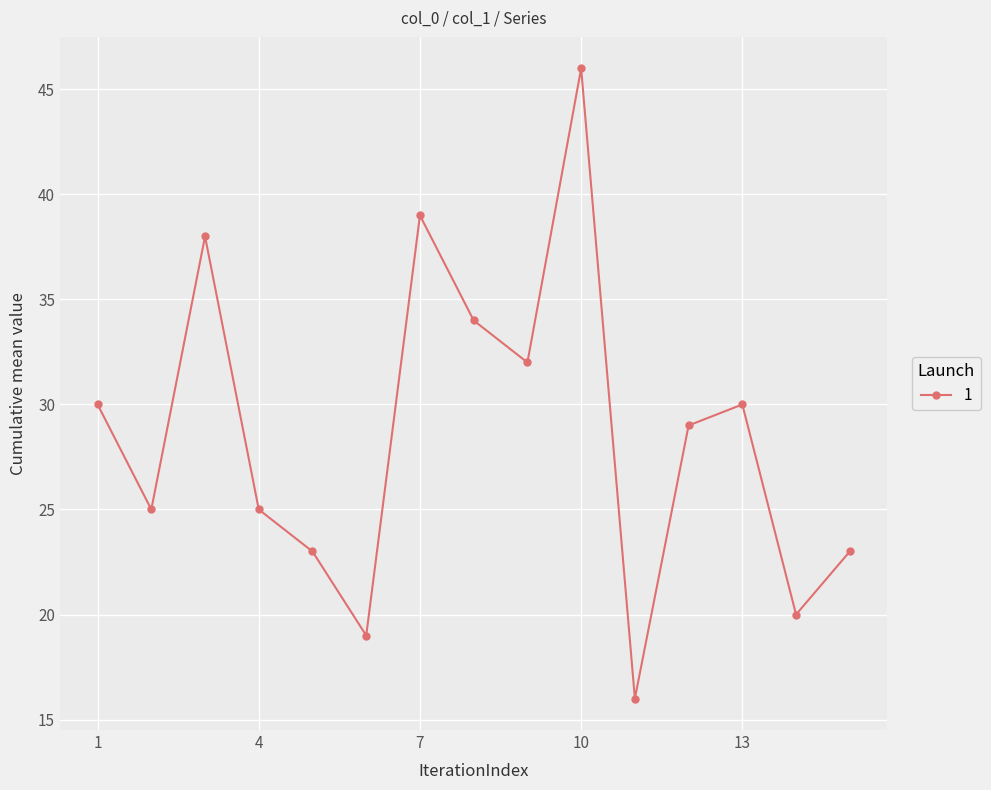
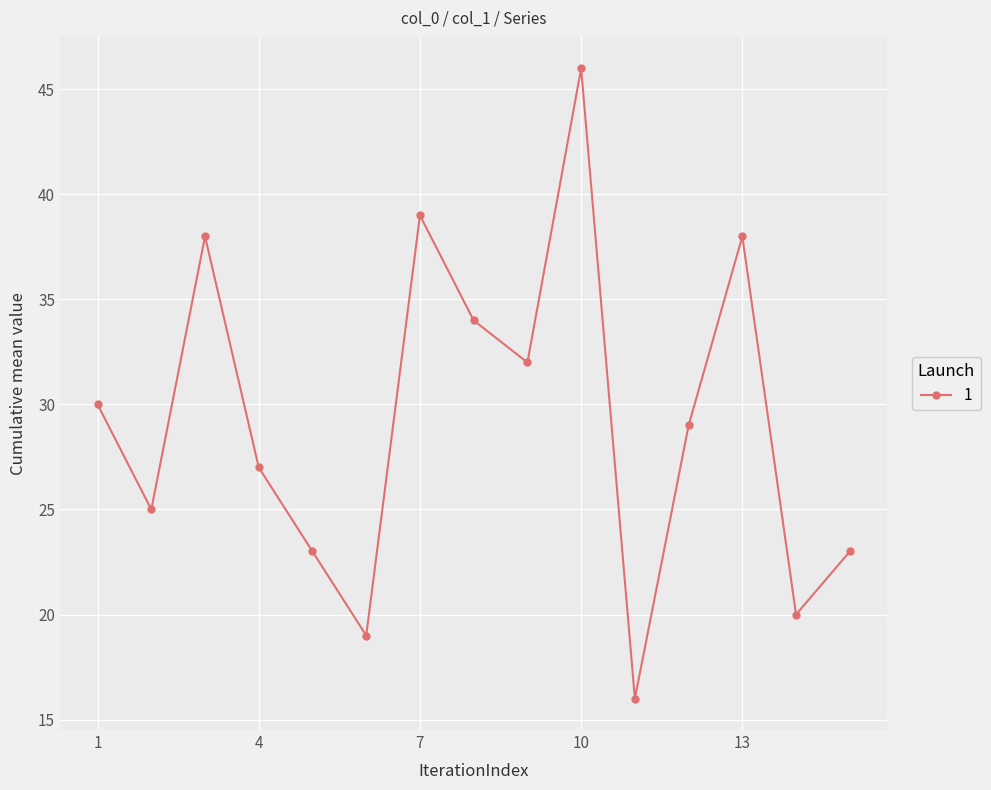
4: 25 -> 27
13: 30 -> 38
